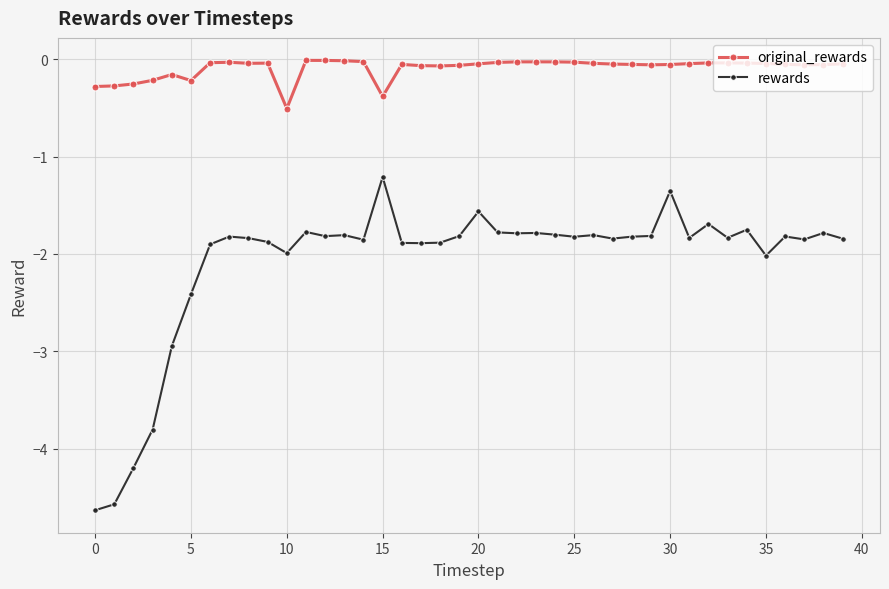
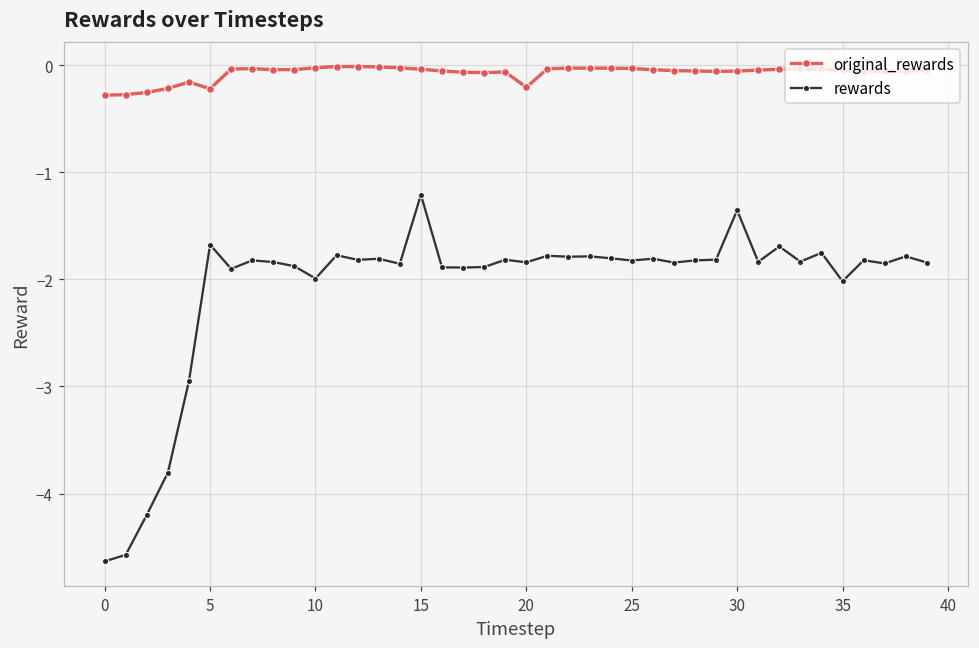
rewards, 5: -2.4 -> -1.7
original_rewards, 10: -0.5 -> 0.0
original_rewards, 15: -0.4 -> 0.0
original_rewards, 20: 0.0 -> -0.2
rewards, 20: -1.6 -> -1.8
